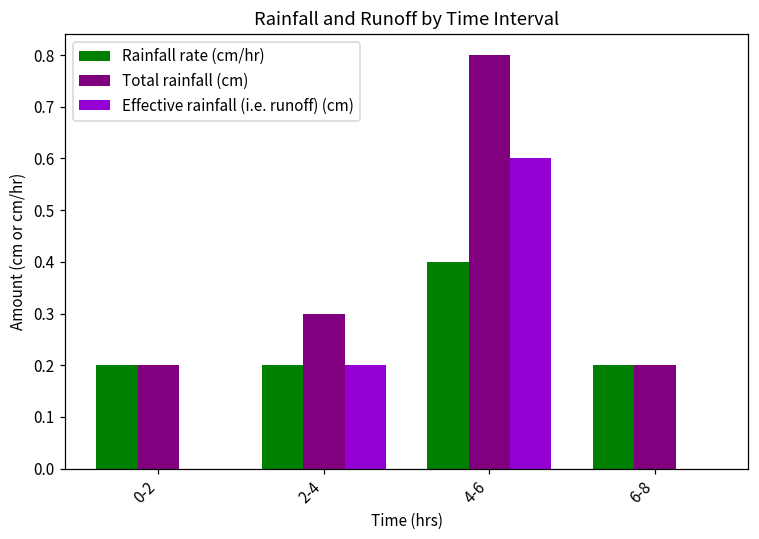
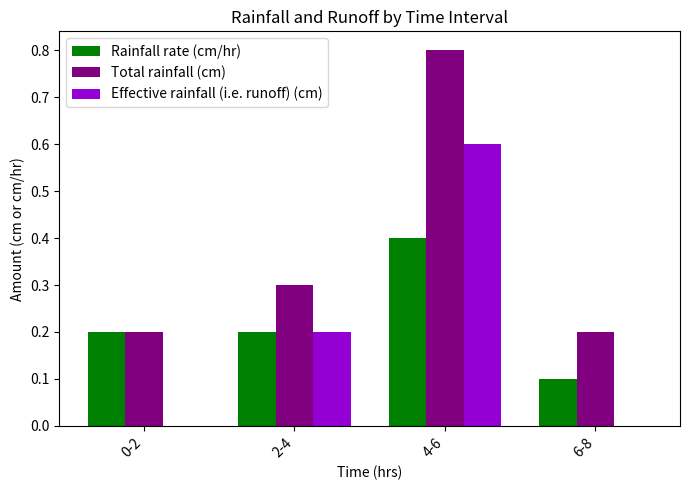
Rainfall rate (cm/hr), 6-8: 0.2 -> 0.1
